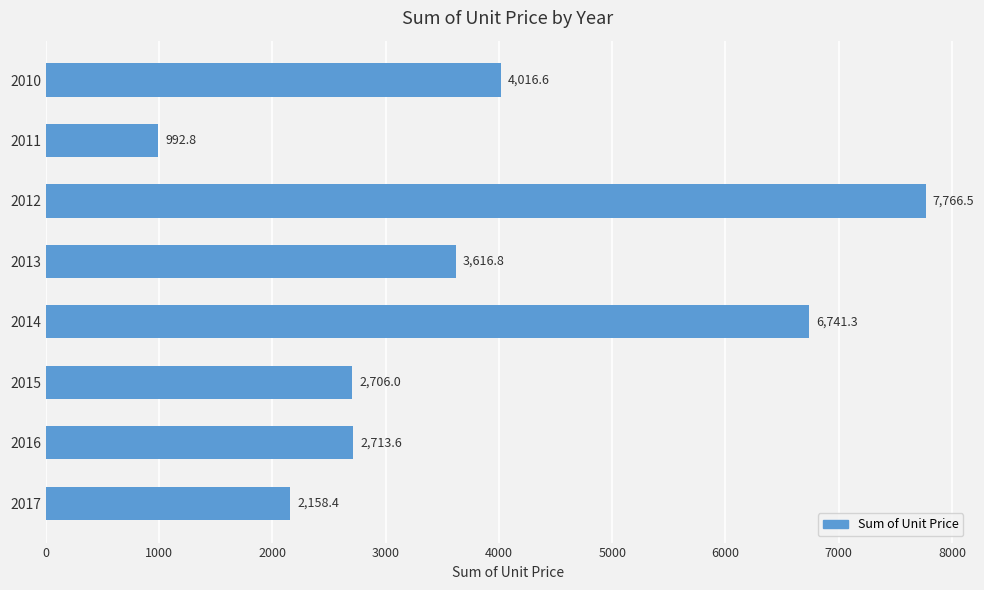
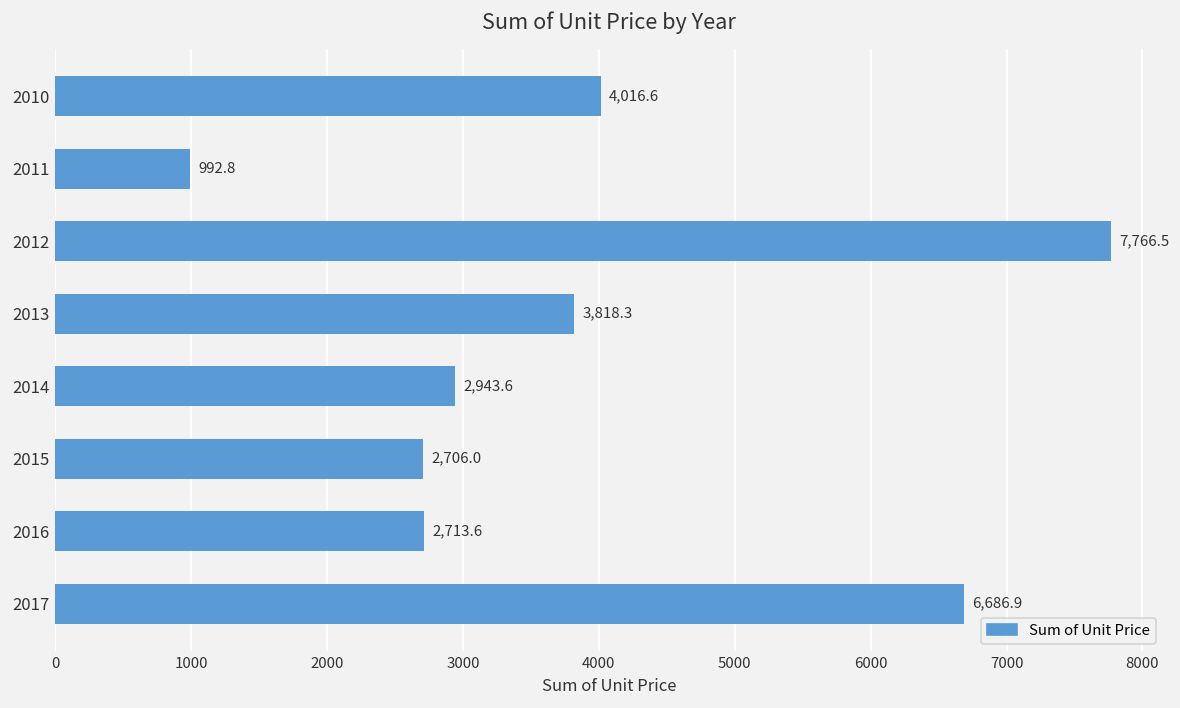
2013: 3,616.8 -> 3,818.3
2014: 6,741.3 -> 2,943.6
2017: 2,158.4 -> 6,686.9
